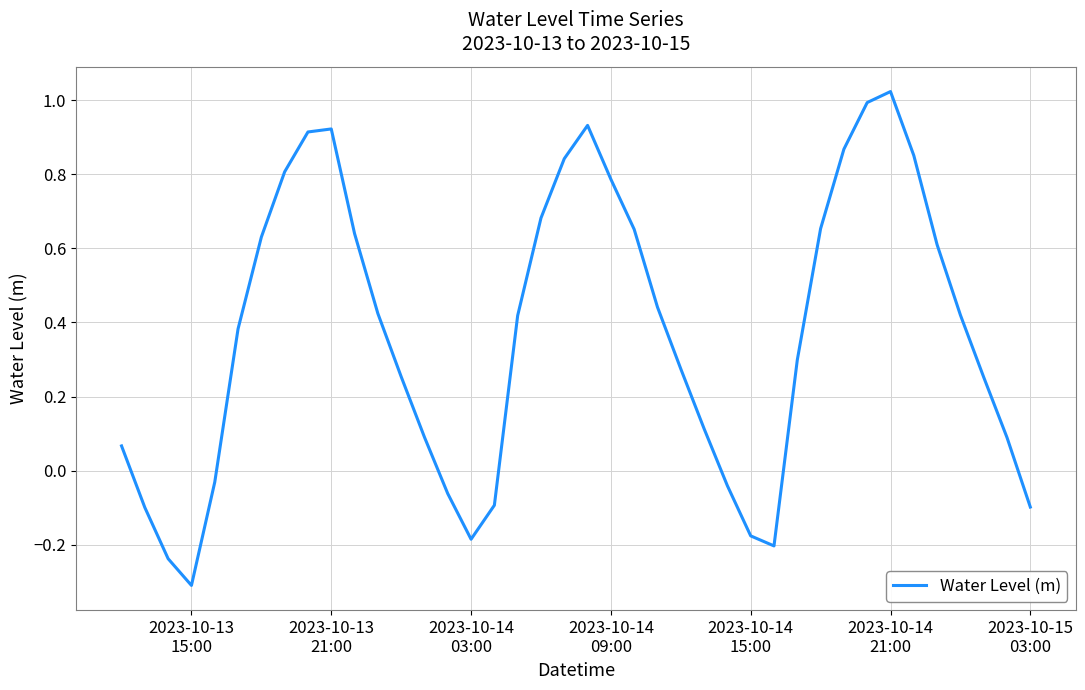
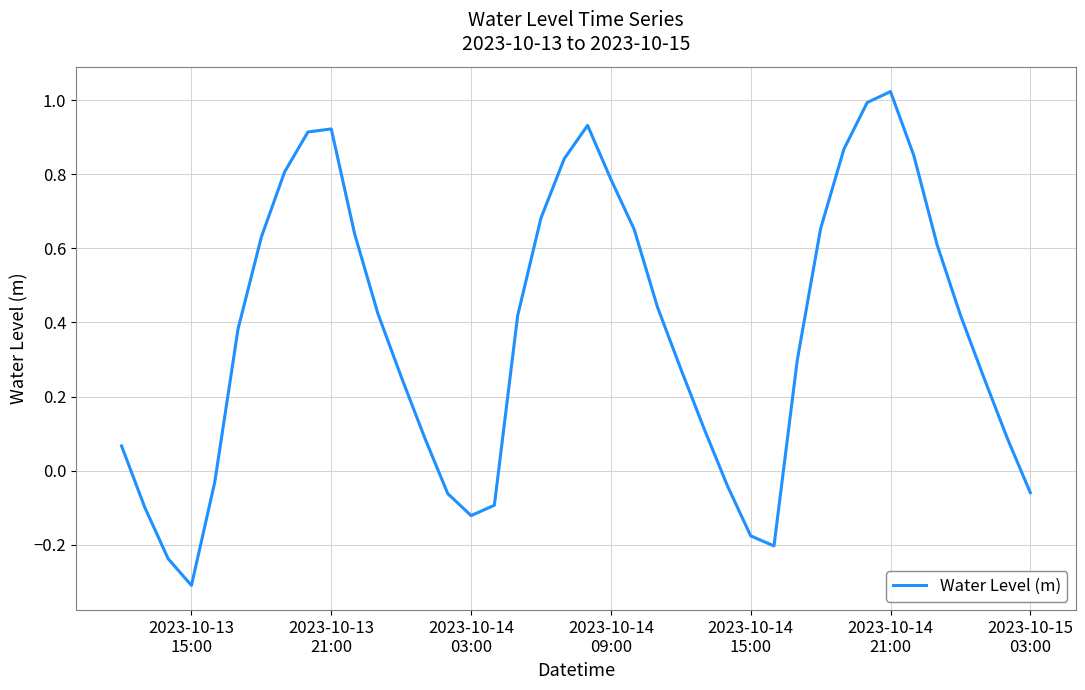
2023-10-14 03:00: -0.19 -> -0.12
2023-10-15 03:00: -0.10 -> -0.06
